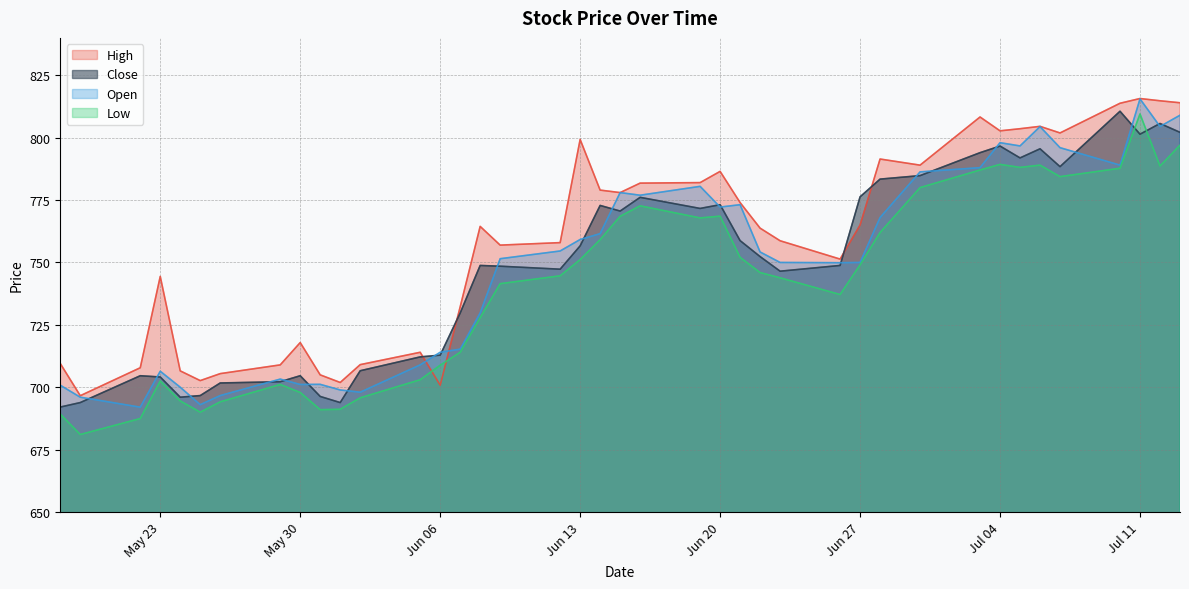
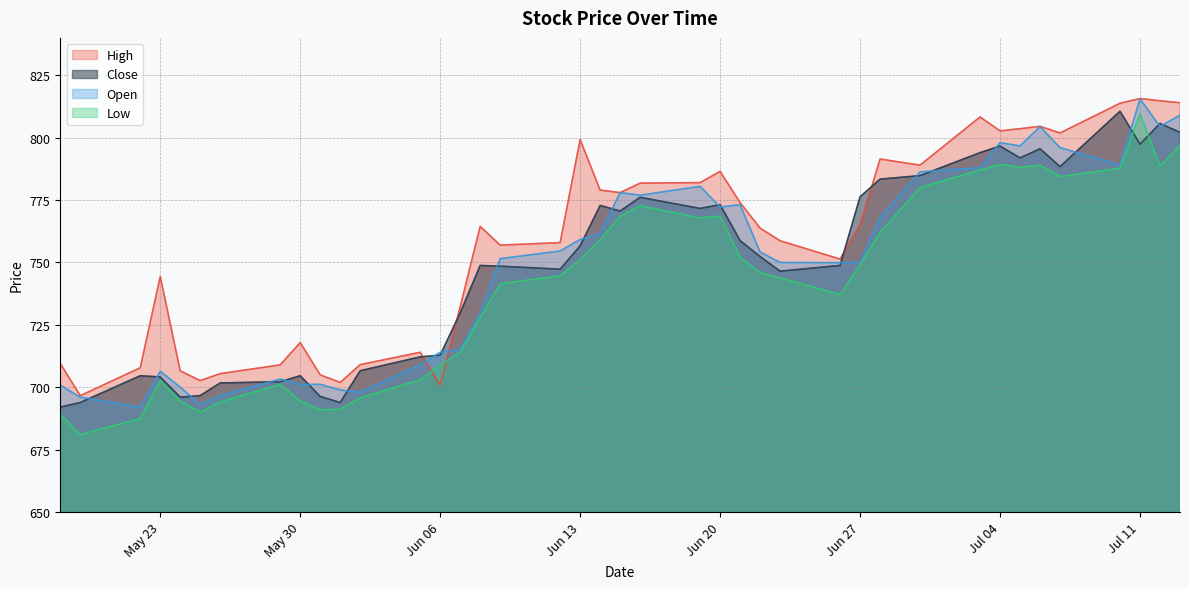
Low, May 30: 698 -> 695
Close, Jul 11: 801 -> 797
